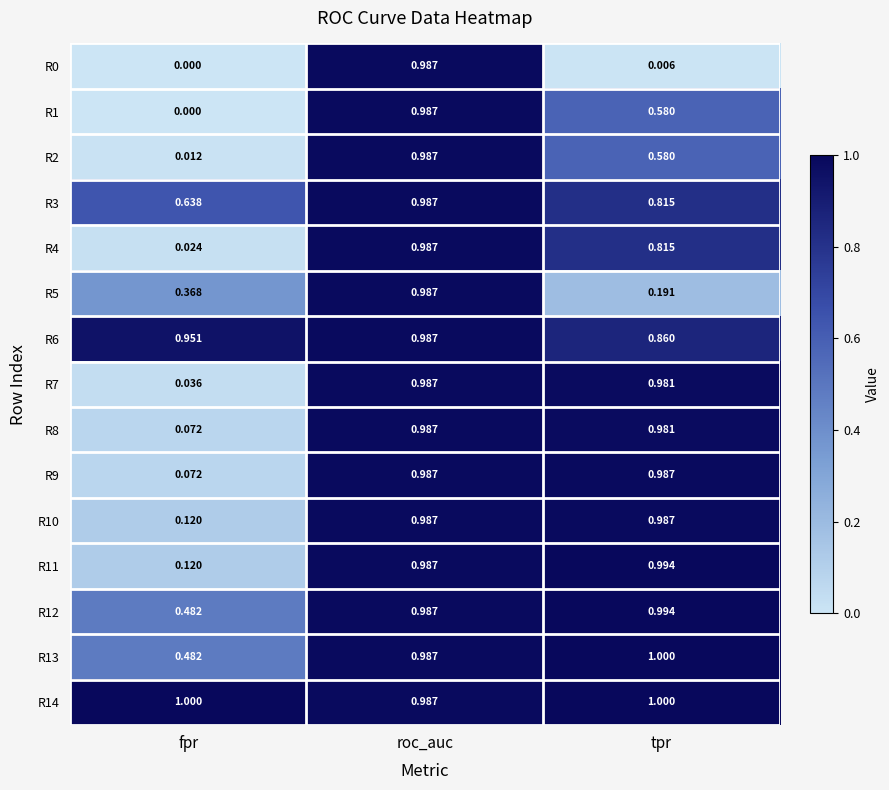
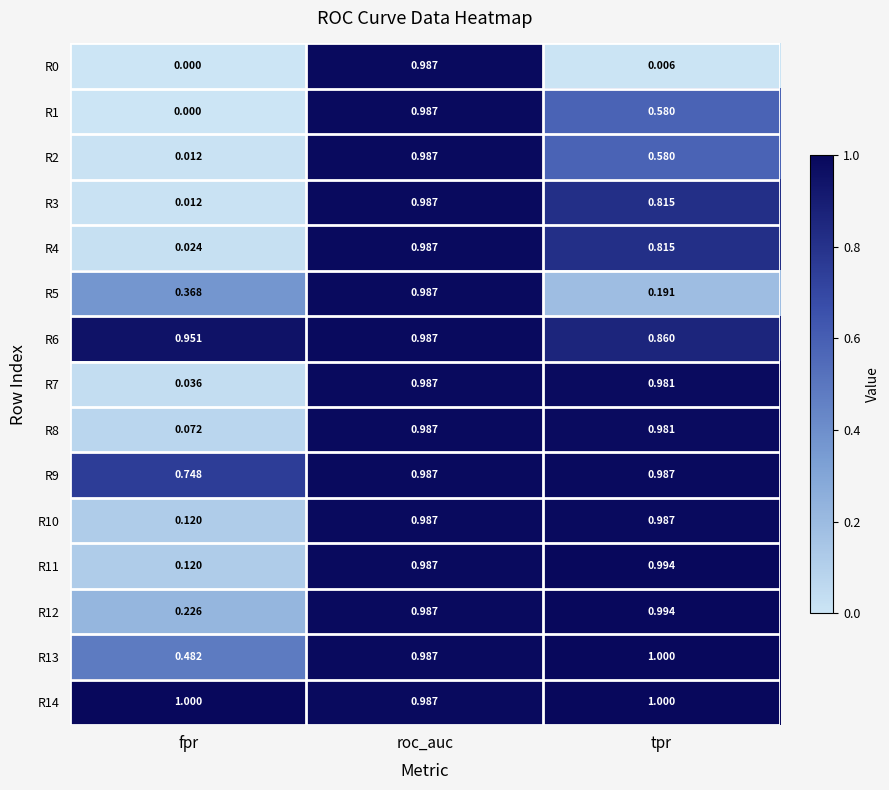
R3, fpr: 0.638 -> 0.012
R9, fpr: 0.072 -> 0.748
R12, fpr: 0.482 -> 0.226
